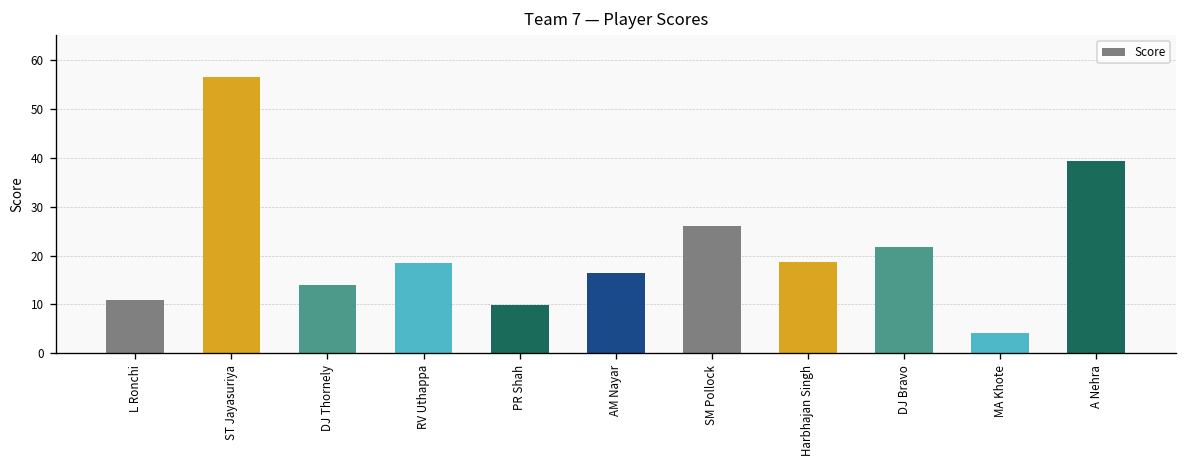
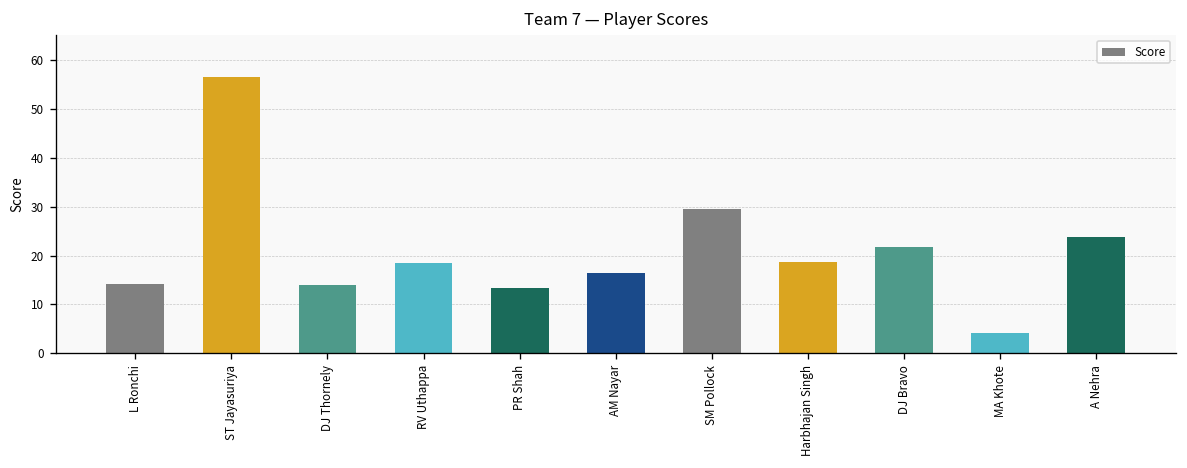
L Ronchi: 11 -> 14
PR Shah: 10 -> 13
SM Pollock: 26 -> 30
A Nehra: 39 -> 24
